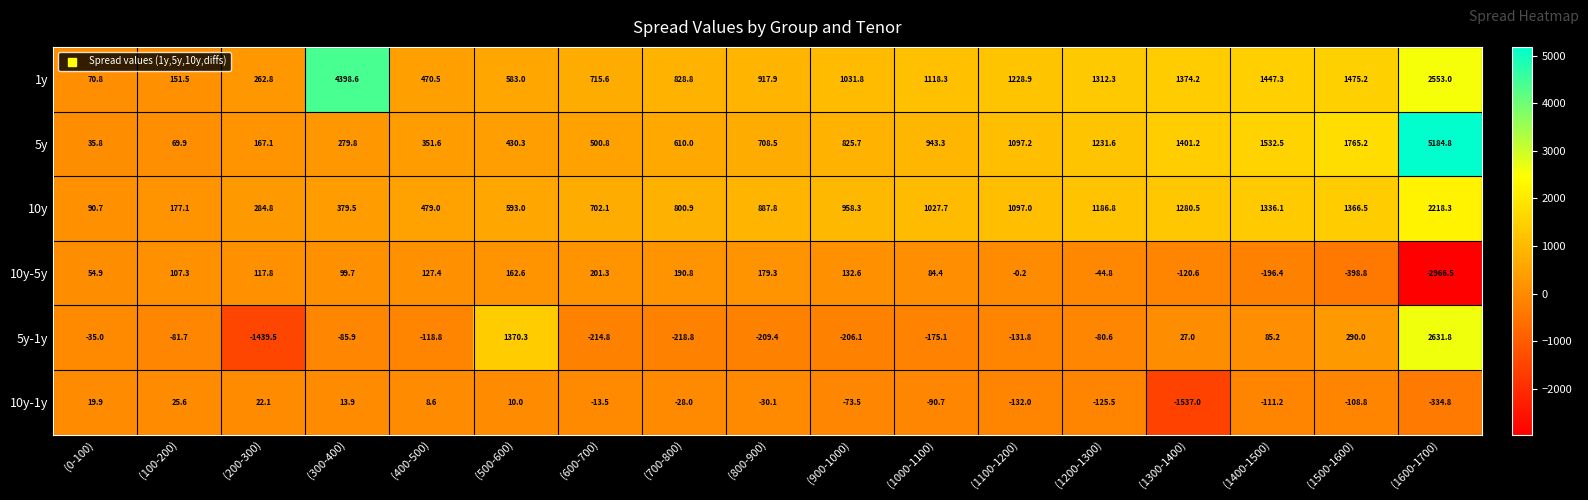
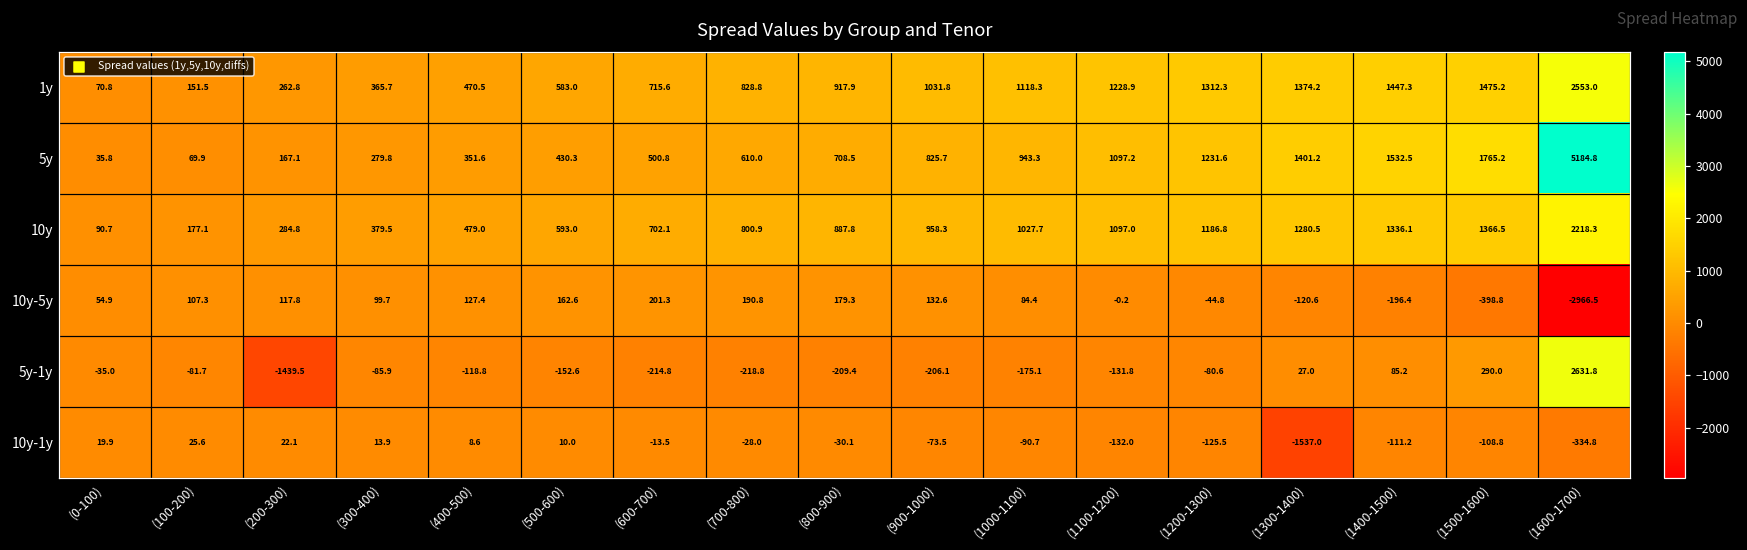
1y, (300-400): 4398.6 -> 365.7
5y-1y, (500-600): 1370.3 -> -152.6
